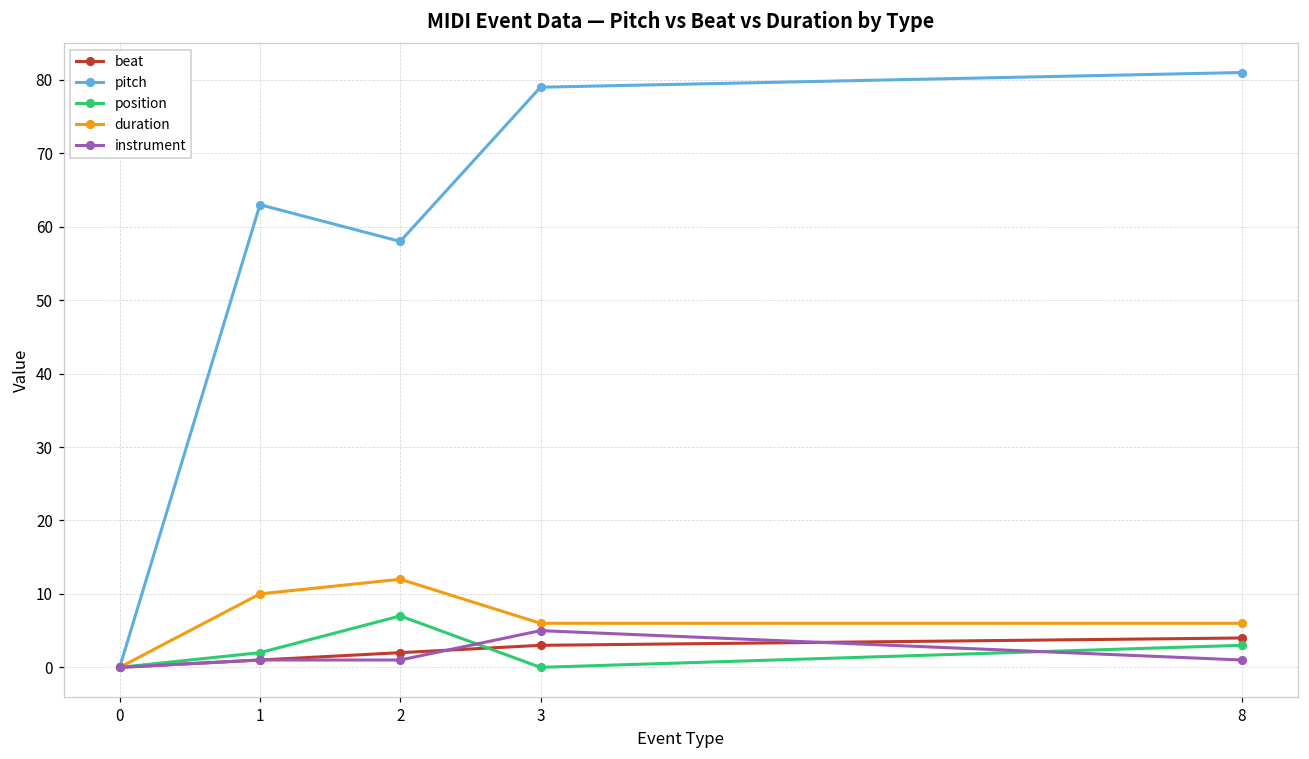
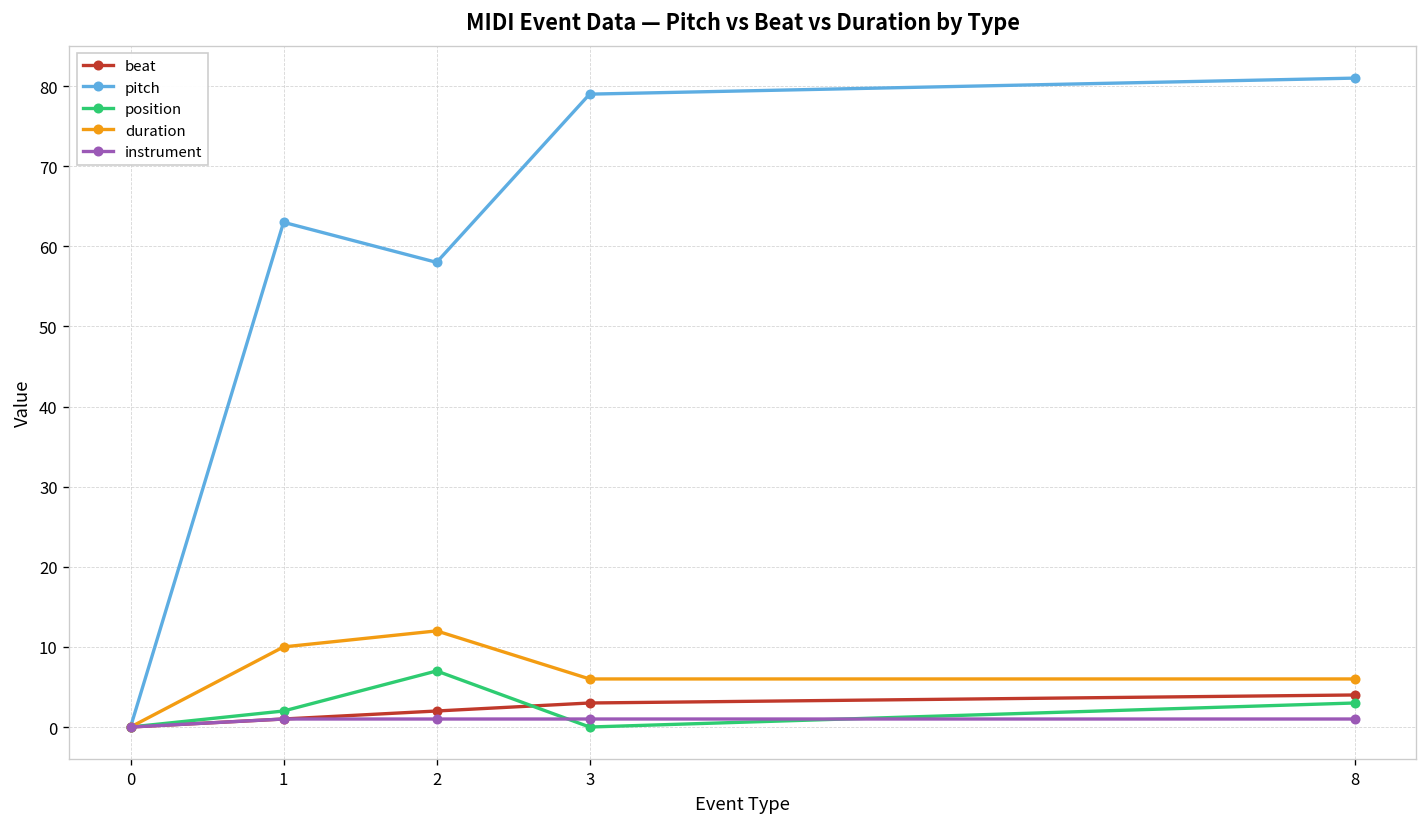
instrument, 3: 5 -> 1
